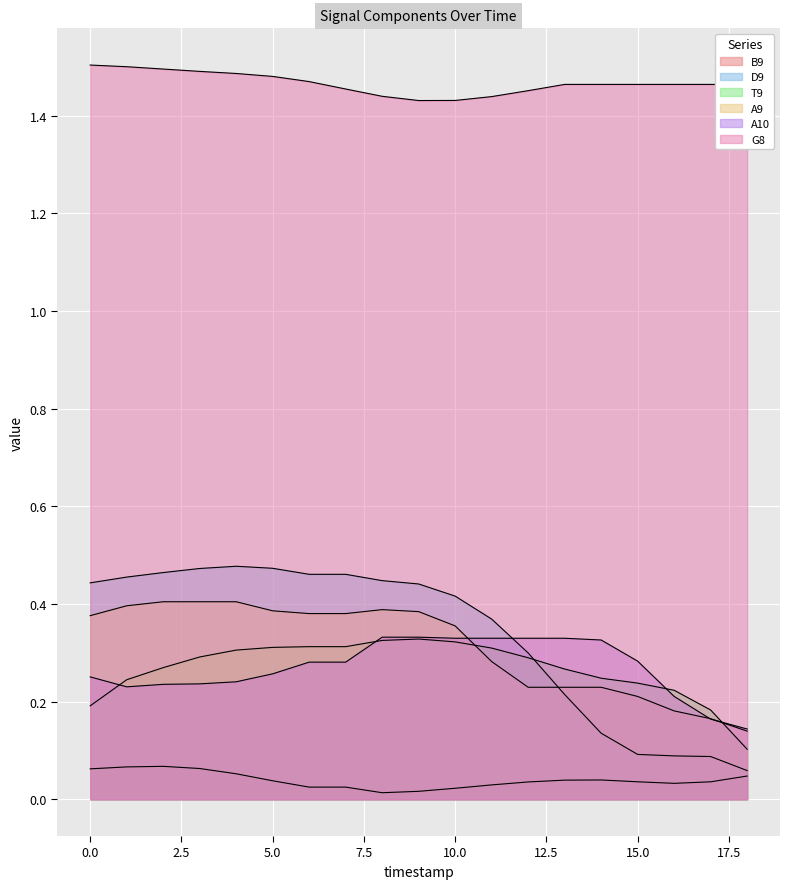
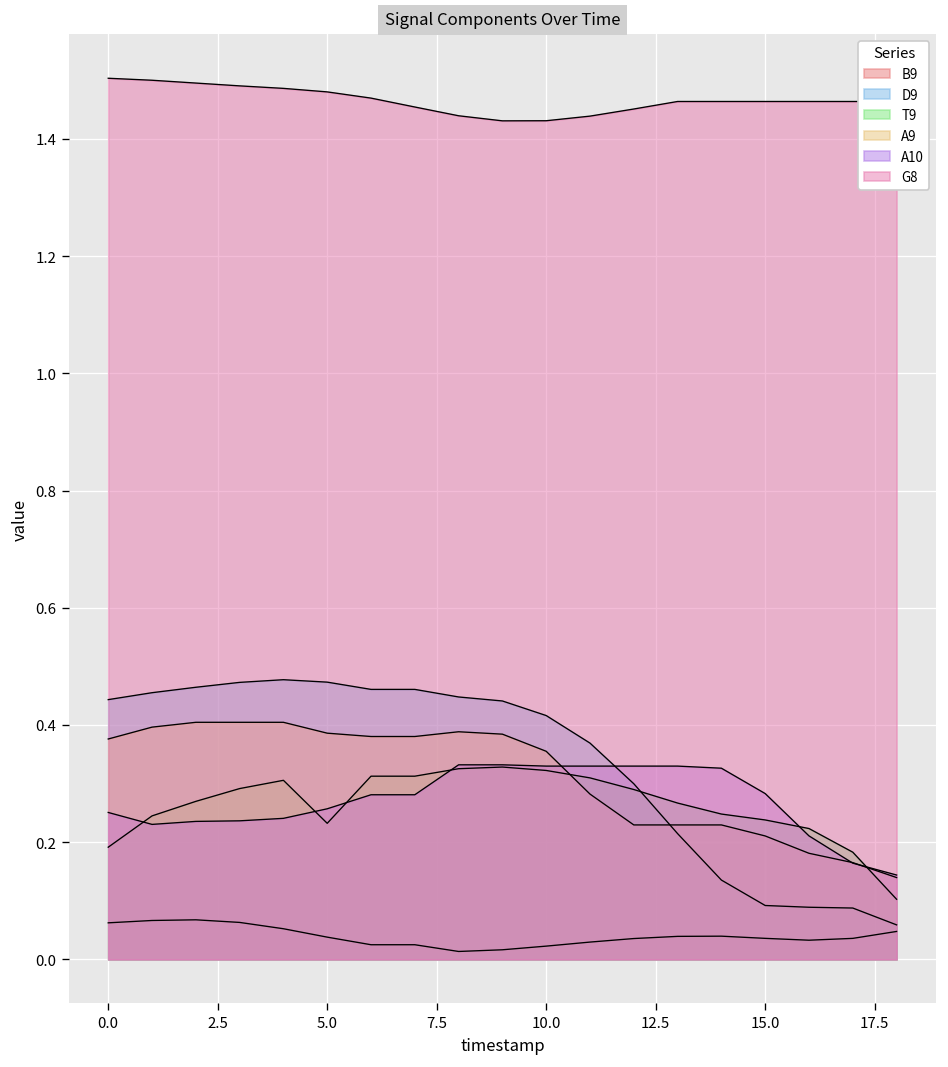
T9, 5.0: 0.31 -> 0.23
